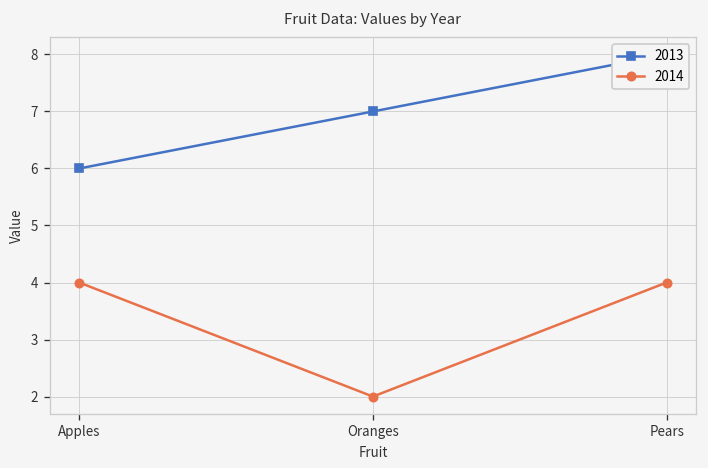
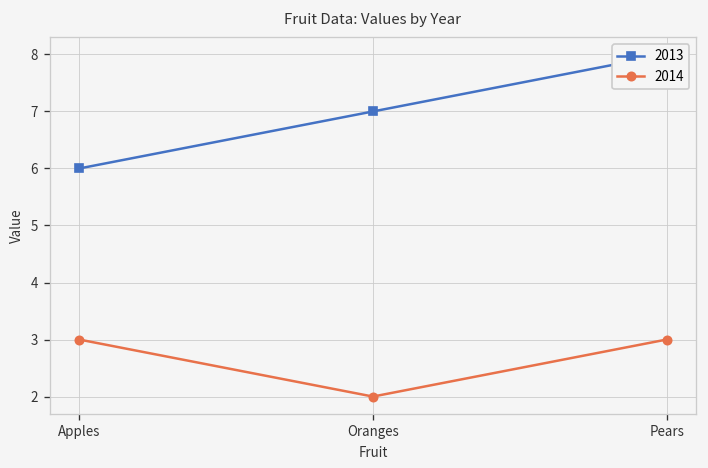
2014, Apples: 4 -> 3
2014, Pears: 4 -> 3
